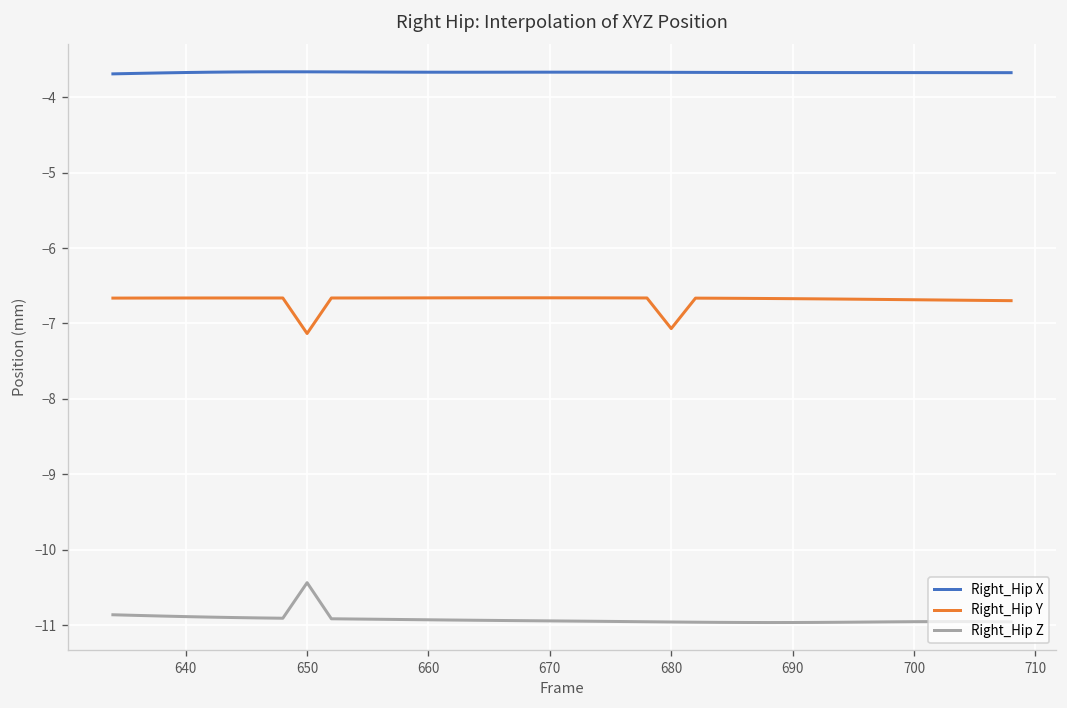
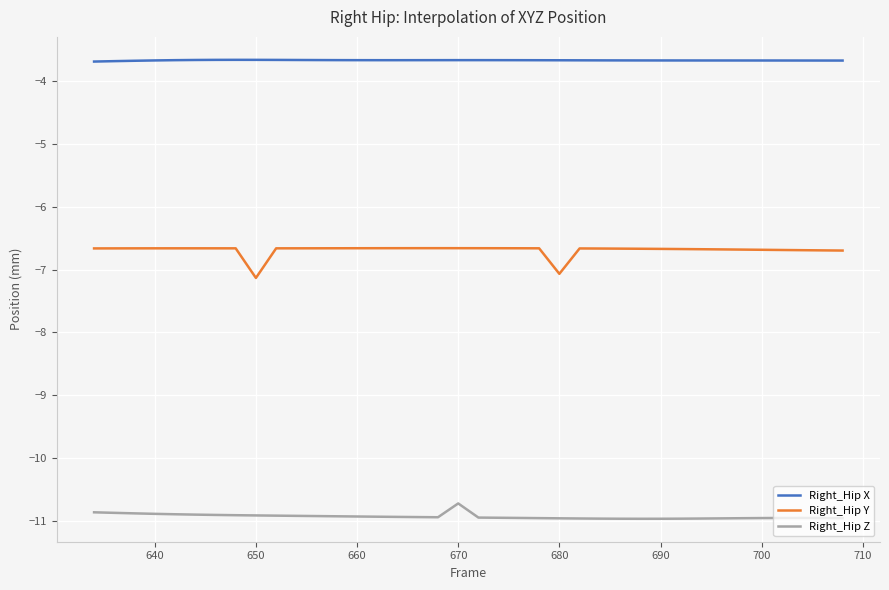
Right_Hip Z, 650: -10.4 -> -10.9
Right_Hip Z, 670: -10.9 -> -10.7
